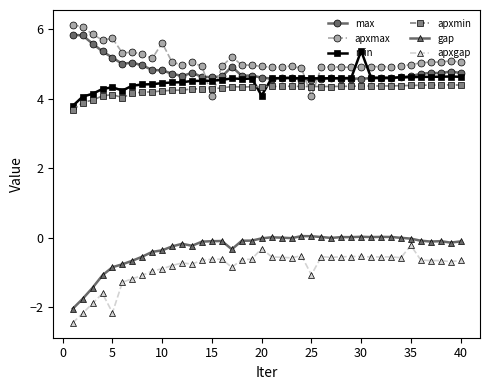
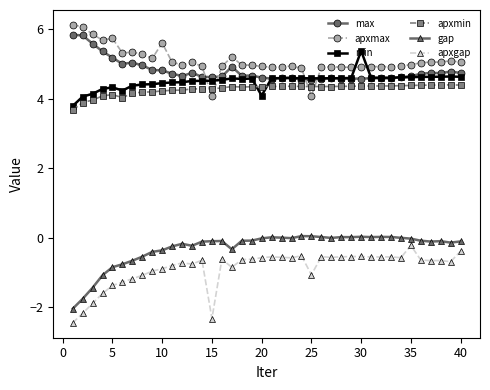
apxgap, 5: -2.2 -> -1.4
apxgap, 15: -0.6 -> -2.3
apxgap, 20: -0.3 -> -0.6
apxgap, 40: -0.7 -> -0.4
